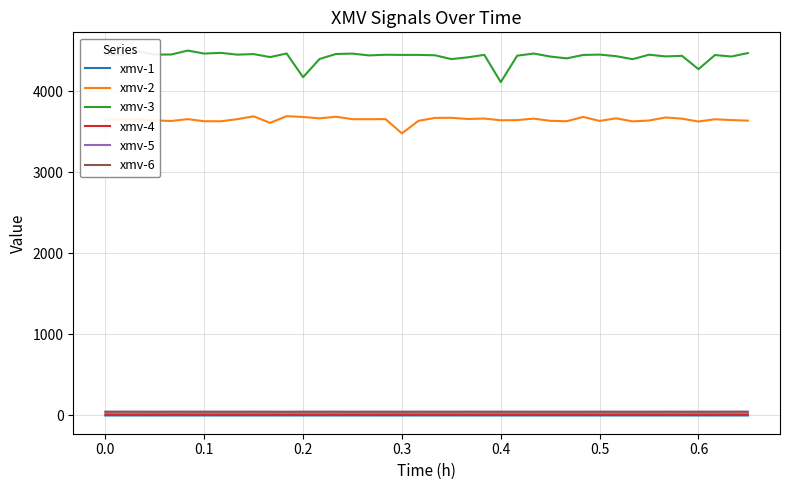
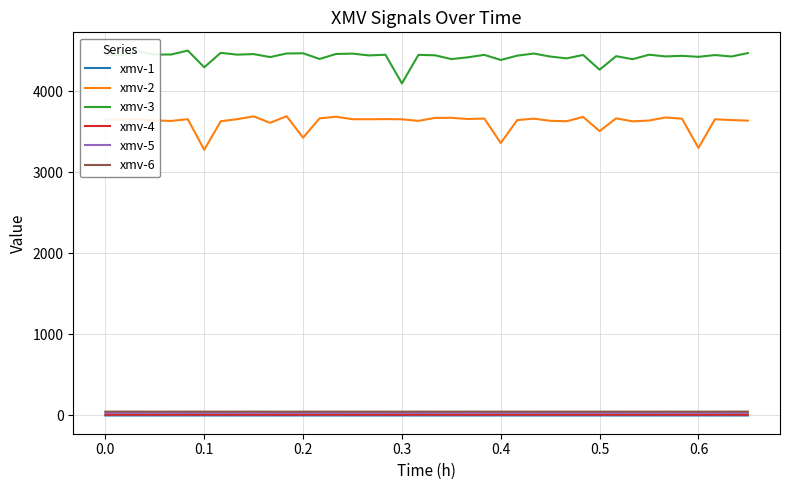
xmv-2, 0.1: 3600 -> 3300
xmv-3, 0.1: 4500 -> 4300
xmv-2, 0.2: 3700 -> 3400
xmv-3, 0.2: 4200 -> 4500
xmv-2, 0.3: 3500 -> 3700
xmv-3, 0.3: 4400 -> 4100
xmv-2, 0.4: 3600 -> 3400
xmv-3, 0.4: 4100 -> 4400
xmv-2, 0.5: 3600 -> 3500
xmv-3, 0.5: 4500 -> 4300
xmv-2, 0.6: 3600 -> 3300
xmv-3, 0.6: 4300 -> 4400
